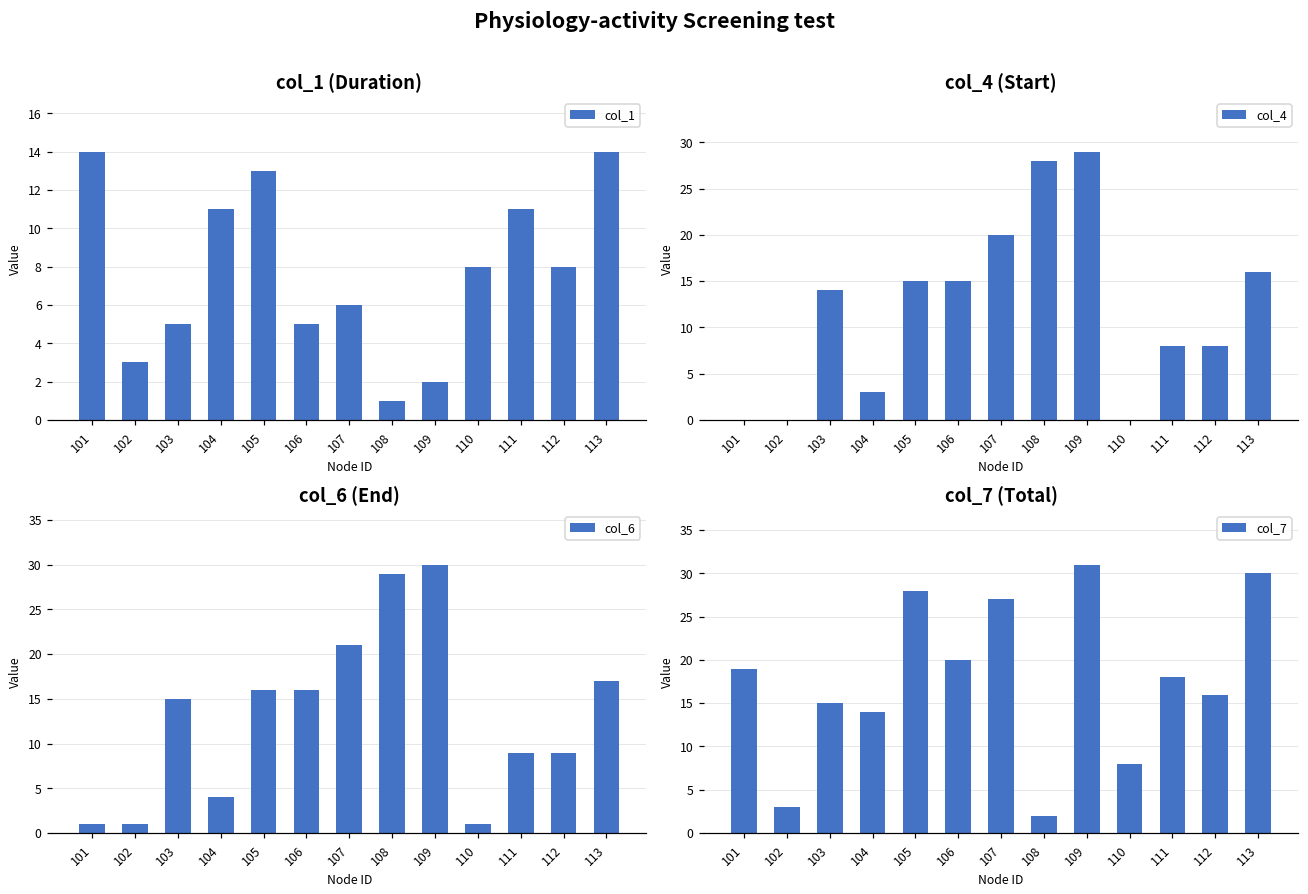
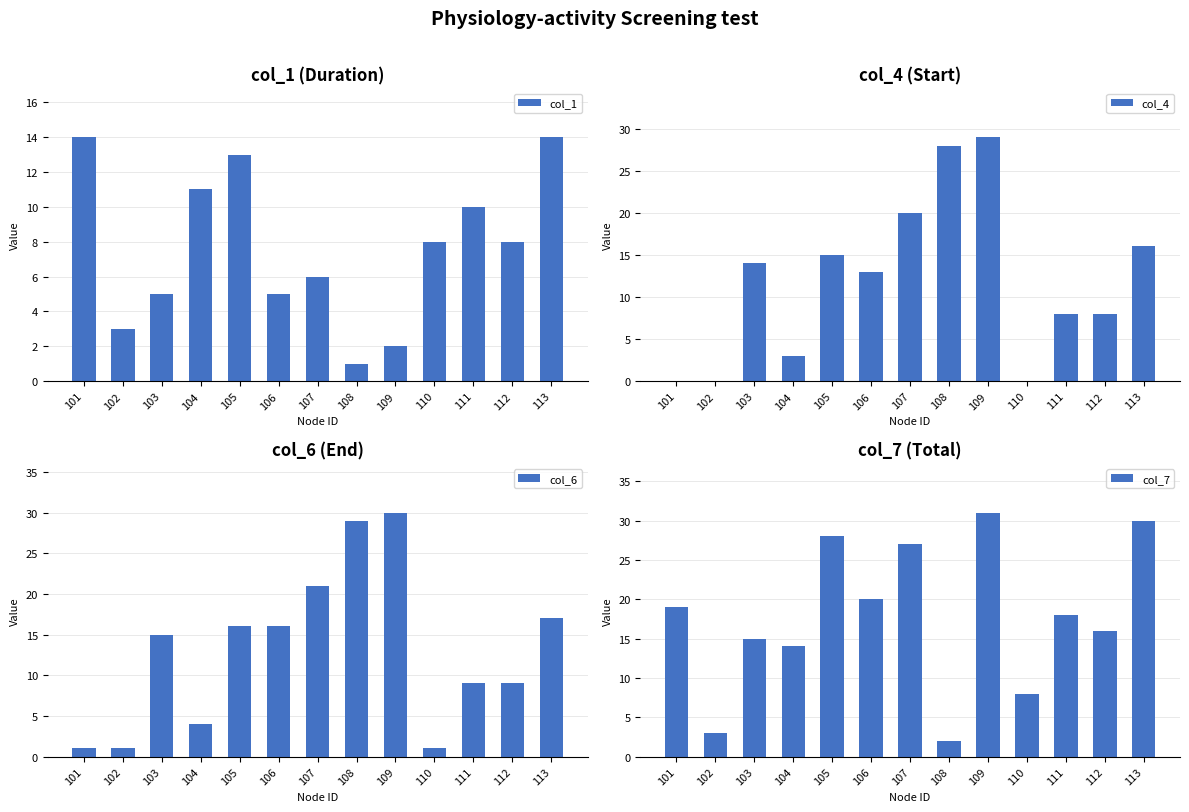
col_1 (Duration), 111: 11 -> 10
col_4 (Start), 106: 15 -> 13
